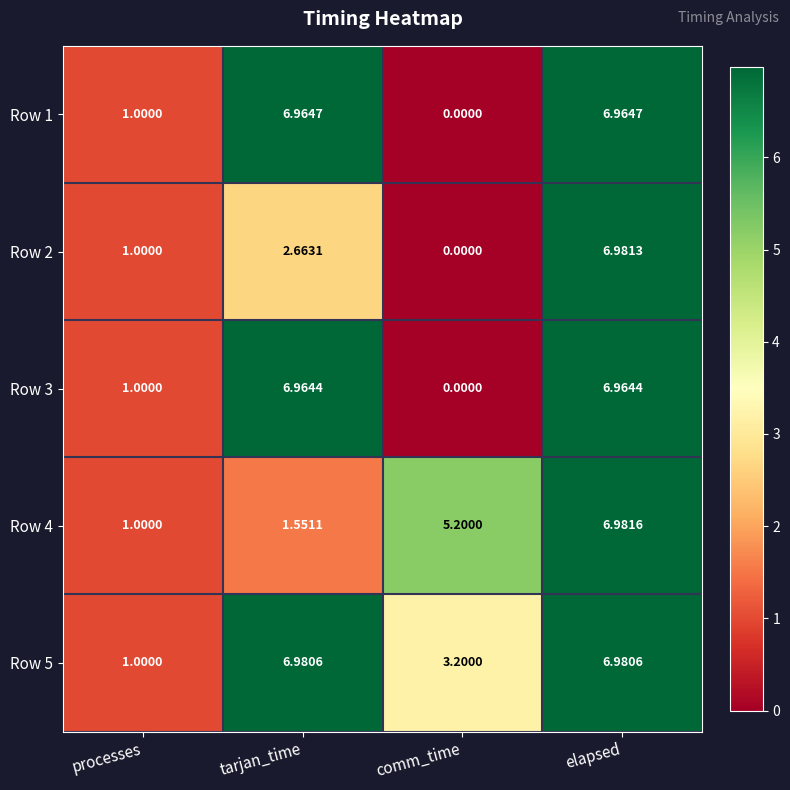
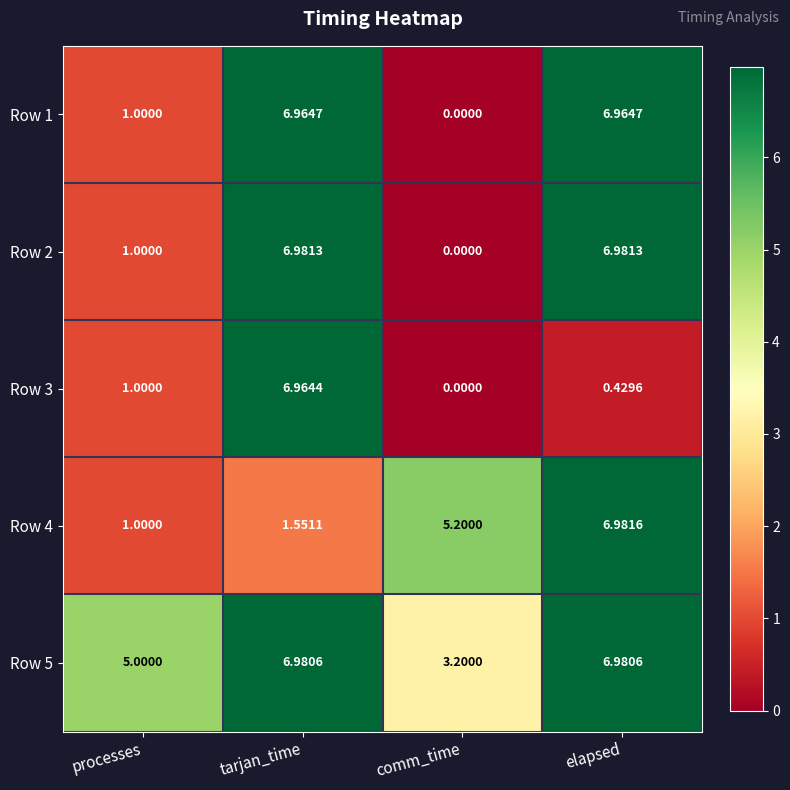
Row 2, tarjan_time: 2.6631 -> 6.9813
Row 3, elapsed: 6.9644 -> 0.4296
Row 5, processes: 1.0000 -> 5.0000
